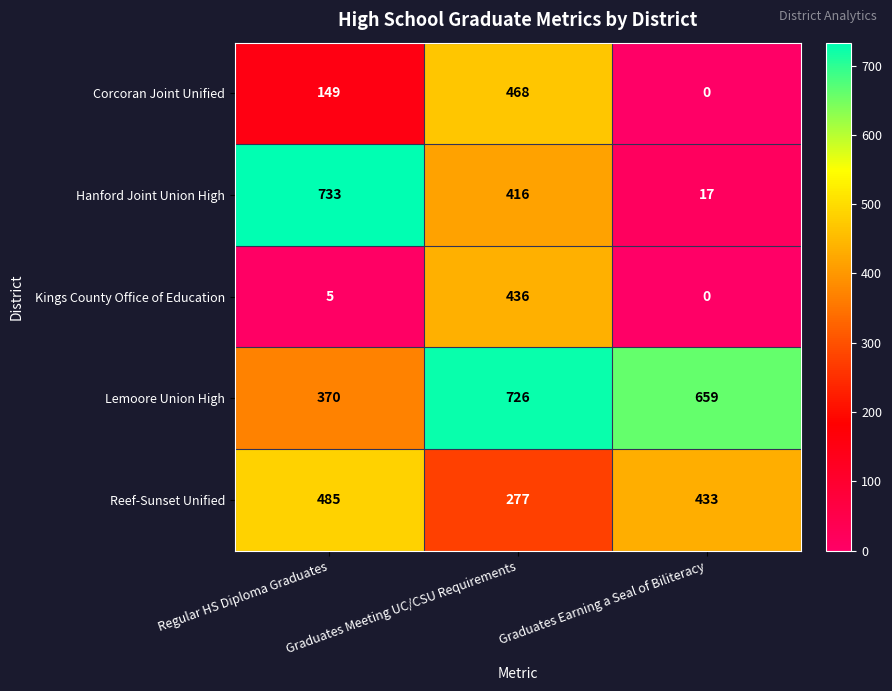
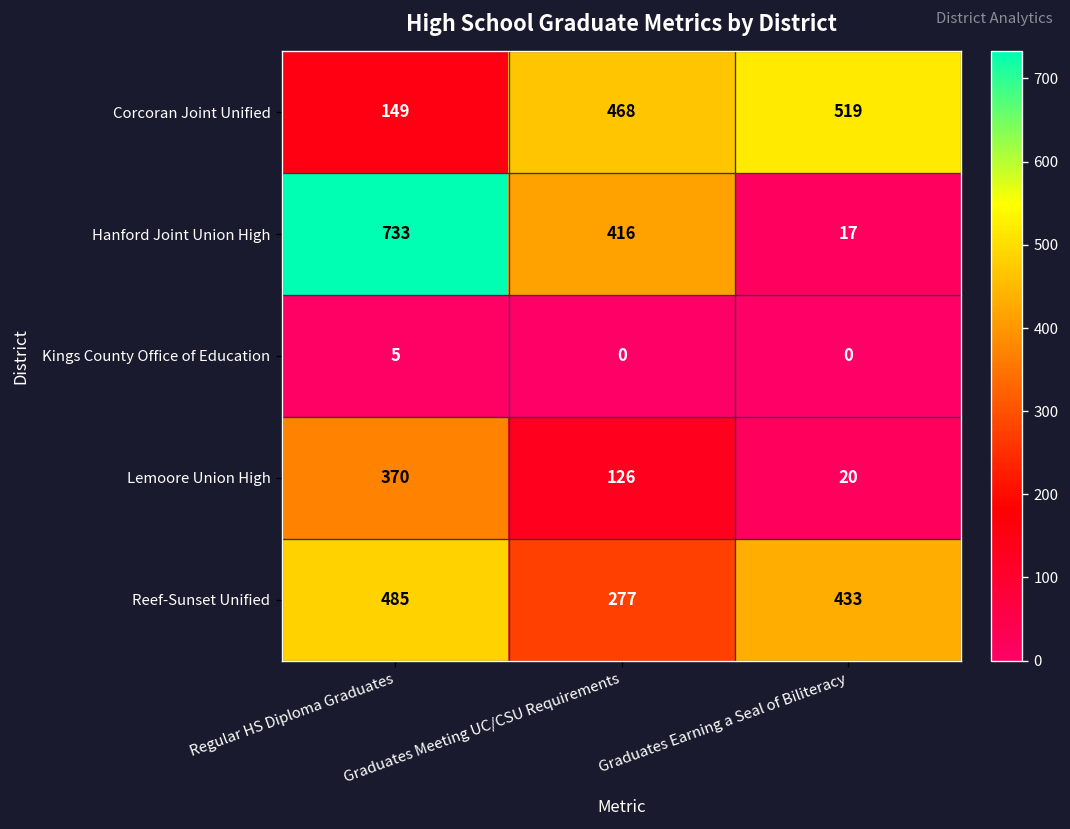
Corcoran Joint Unified, Graduates Earning a Seal of Biliteracy: 0 -> 519
Kings County Office of Education, Graduates Meeting UC/CSU Requirements: 436 -> 0
Lemoore Union High, Graduates Meeting UC/CSU Requirements: 726 -> 126
Lemoore Union High, Graduates Earning a Seal of Biliteracy: 659 -> 20
